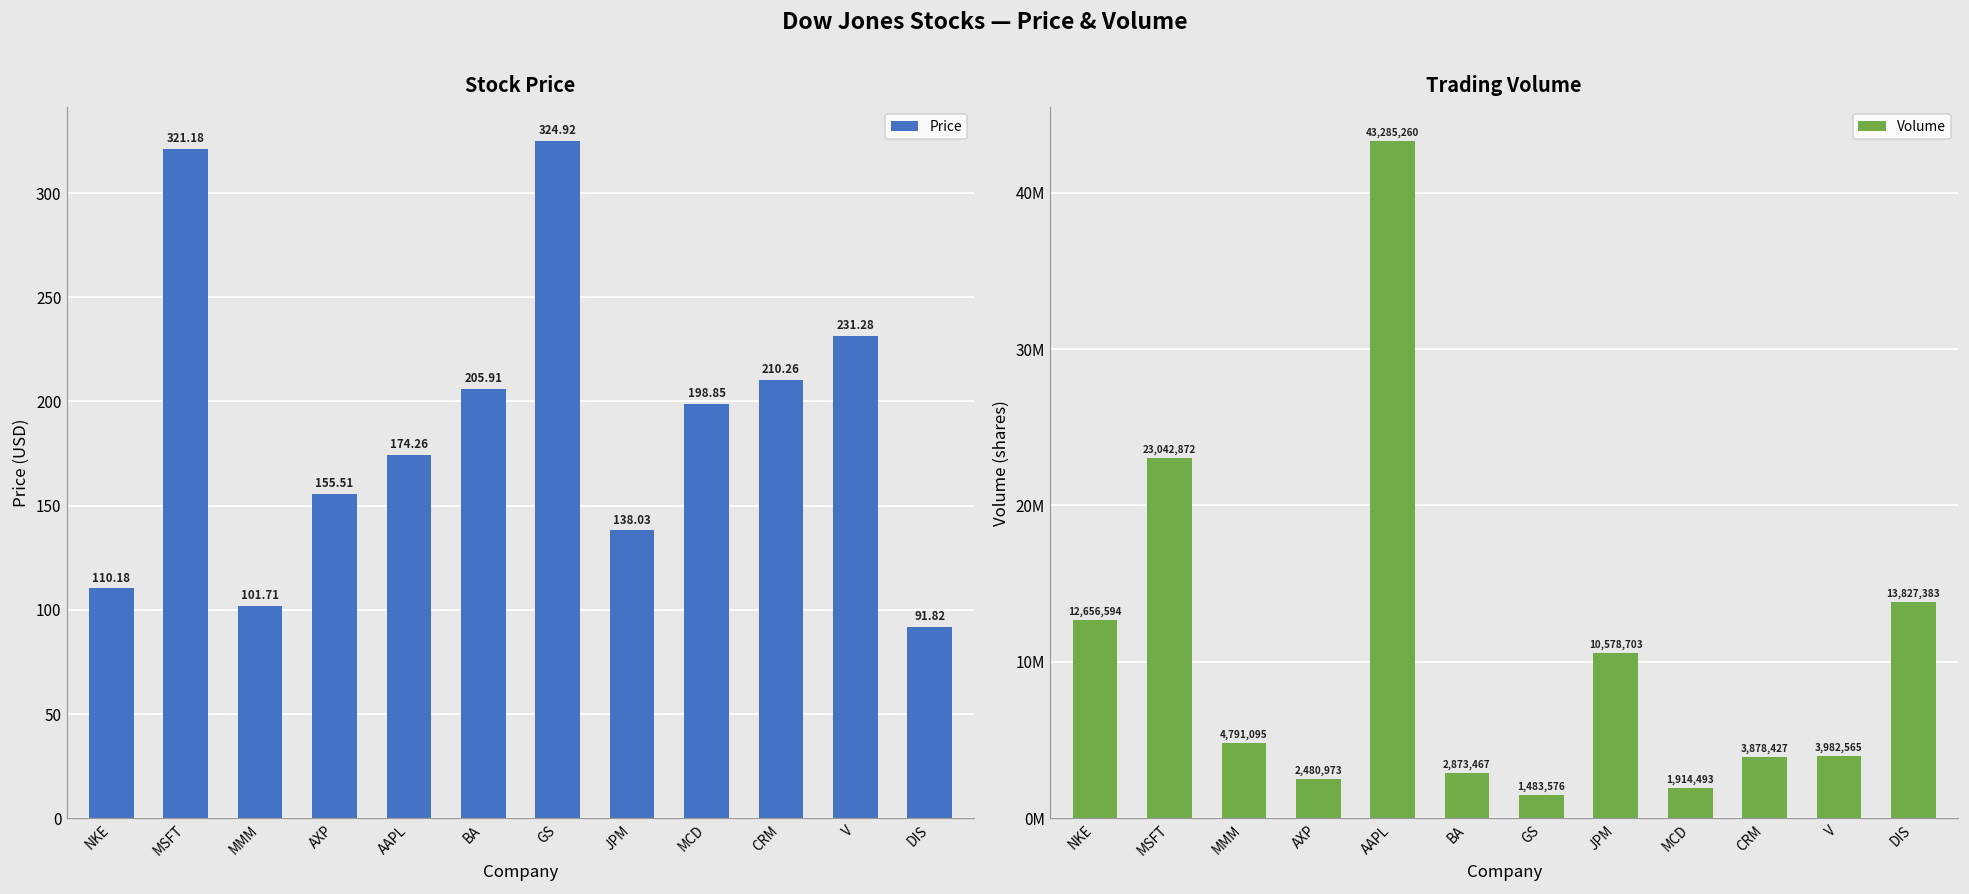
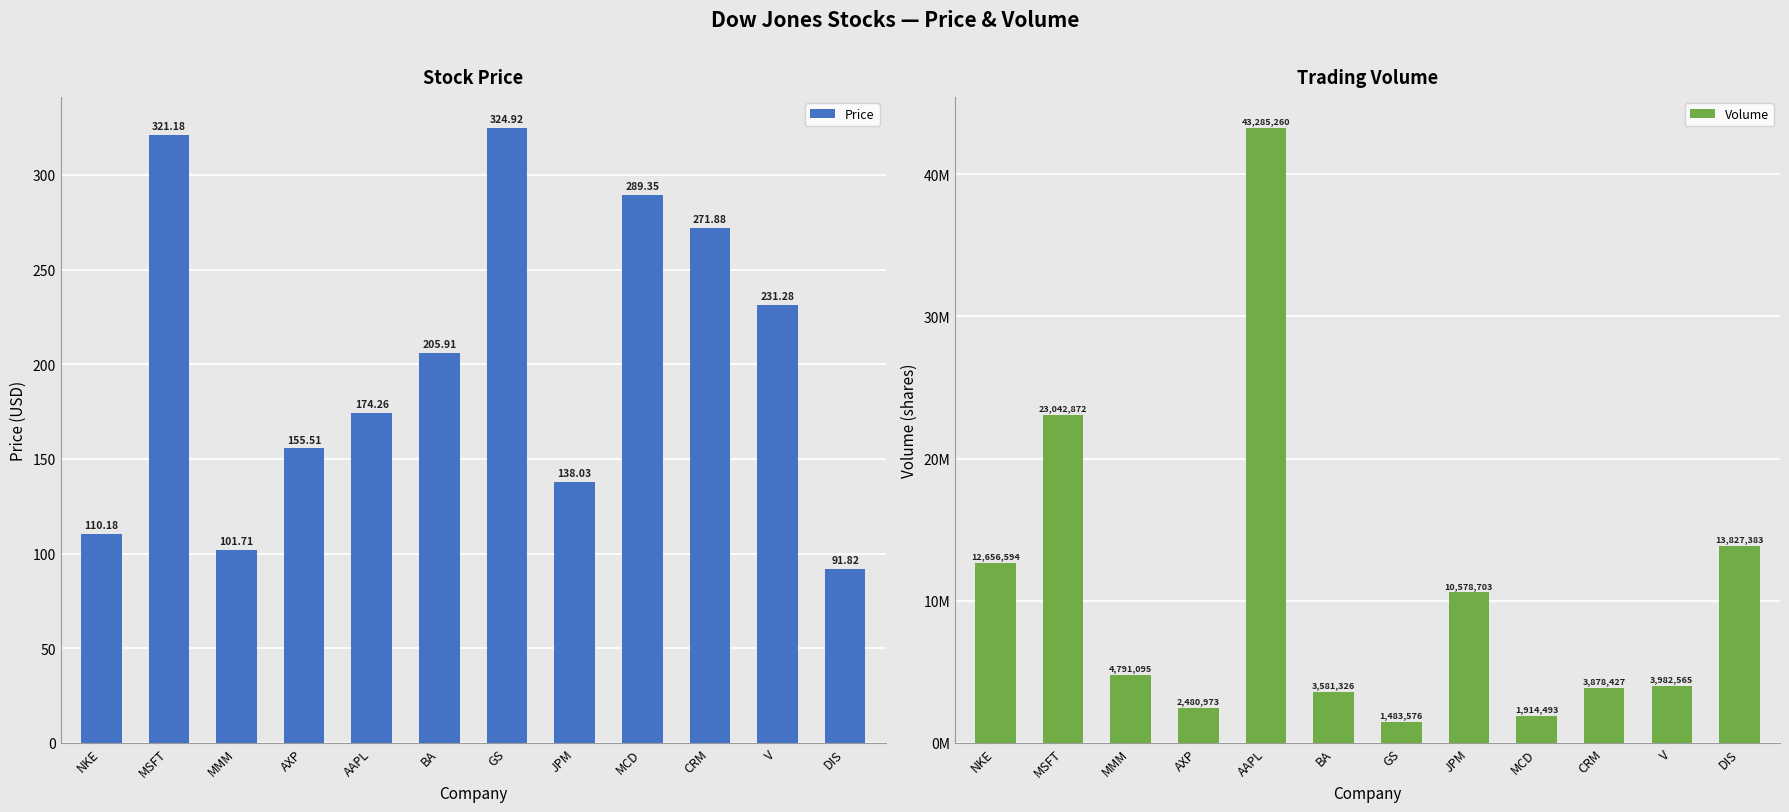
Stock Price, MCD: 198.85 -> 289.35
Stock Price, CRM: 210.26 -> 271.88
Trading Volume, BA: 2,873,467 -> 3,581,326
